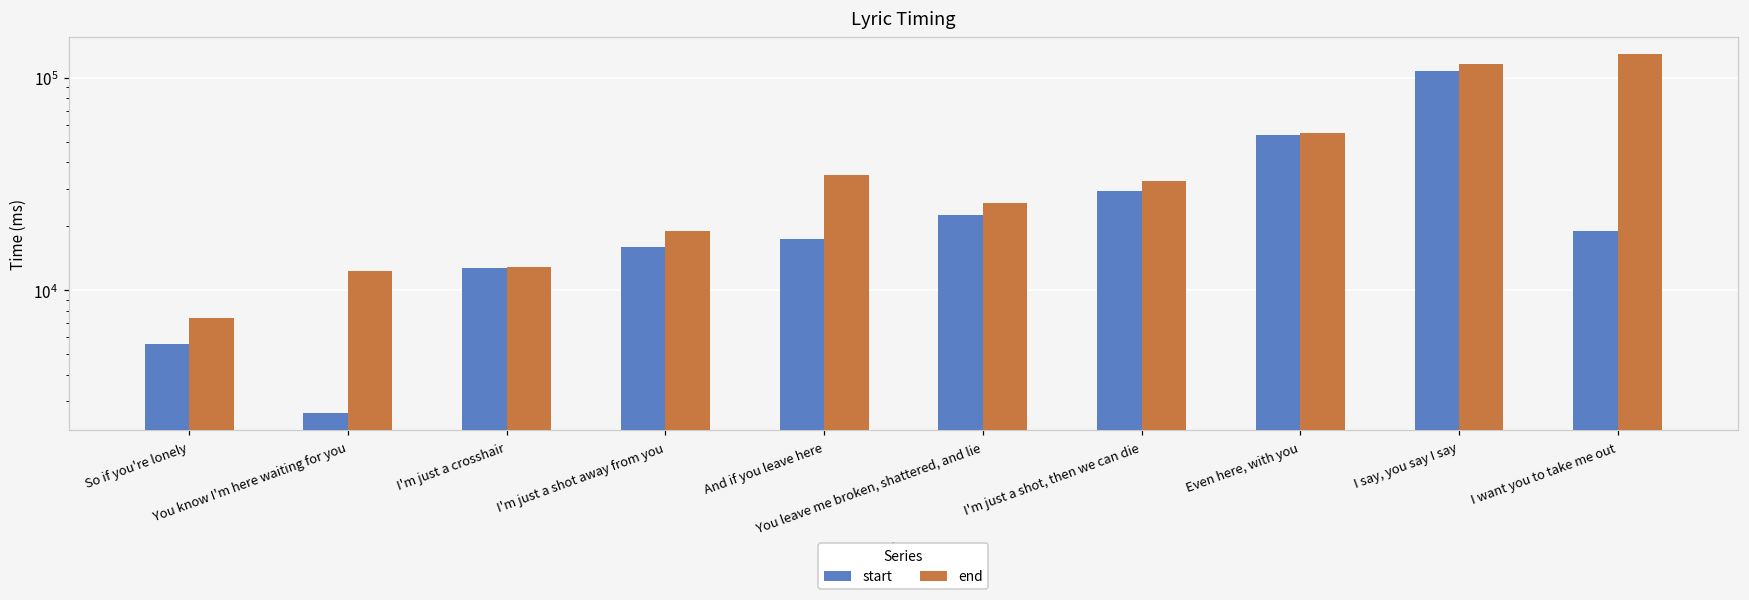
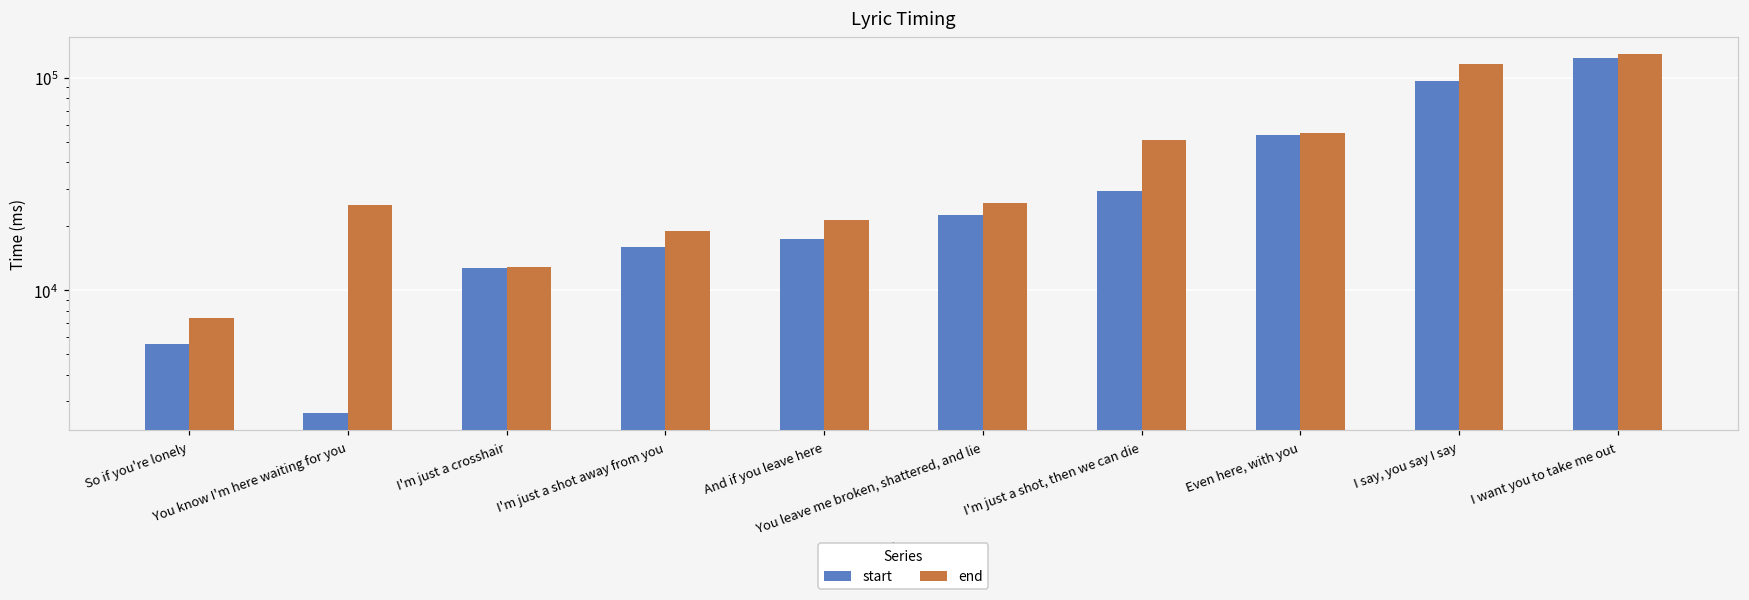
end, You know I'm here waiting for you: 12000 -> 25000
end, And if you leave here: 35000 -> 21000
end, I'm just a shot, then we can die: 33000 -> 51000
start, I say, you say I say: 110000 -> 100000
start, I want you to take me out: 19000 -> 120000
